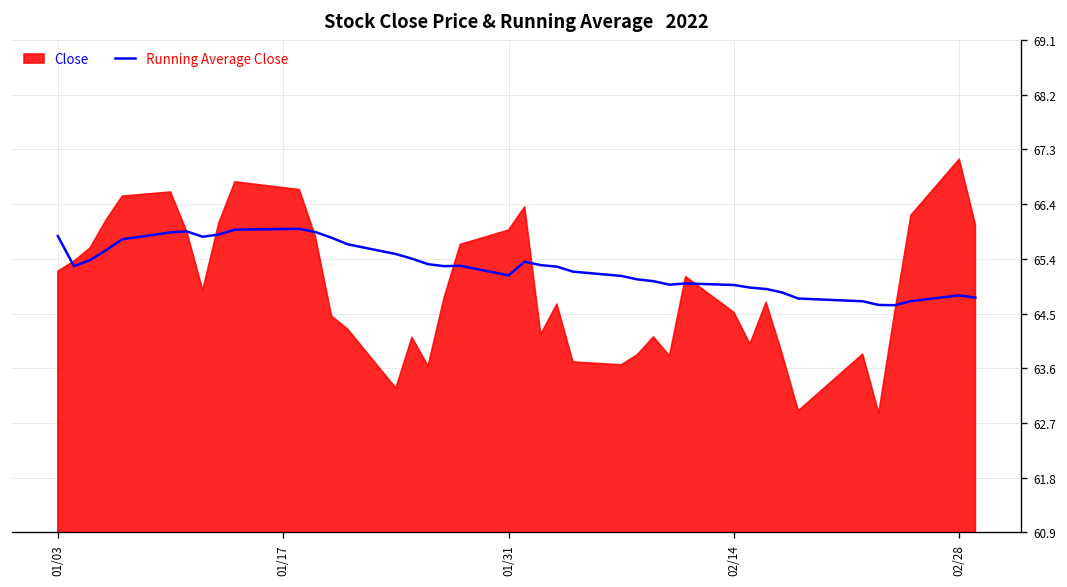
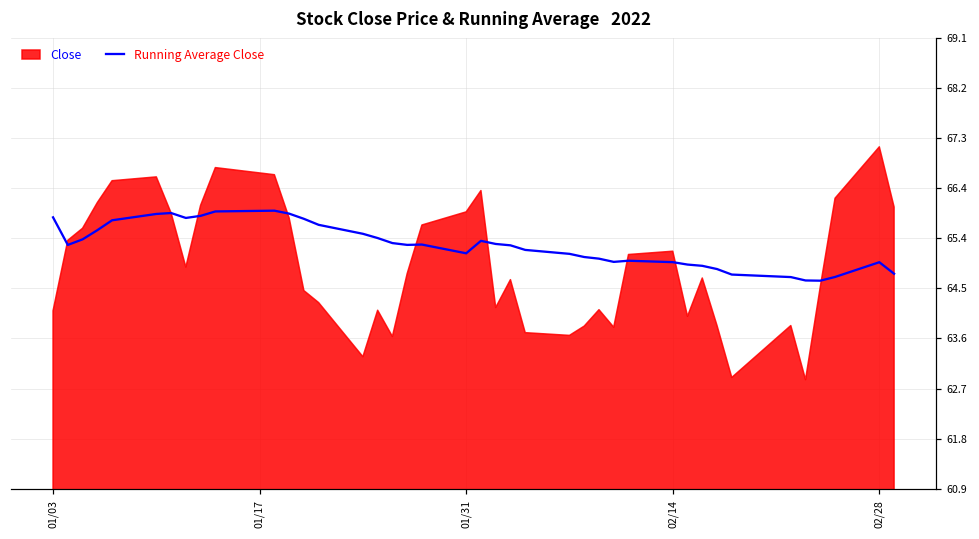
Close, 01/03: 65.2 -> 64.1
Close, 02/14: 64.5 -> 65.2
Running Average Close, 02/28: 64.8 -> 65.0
